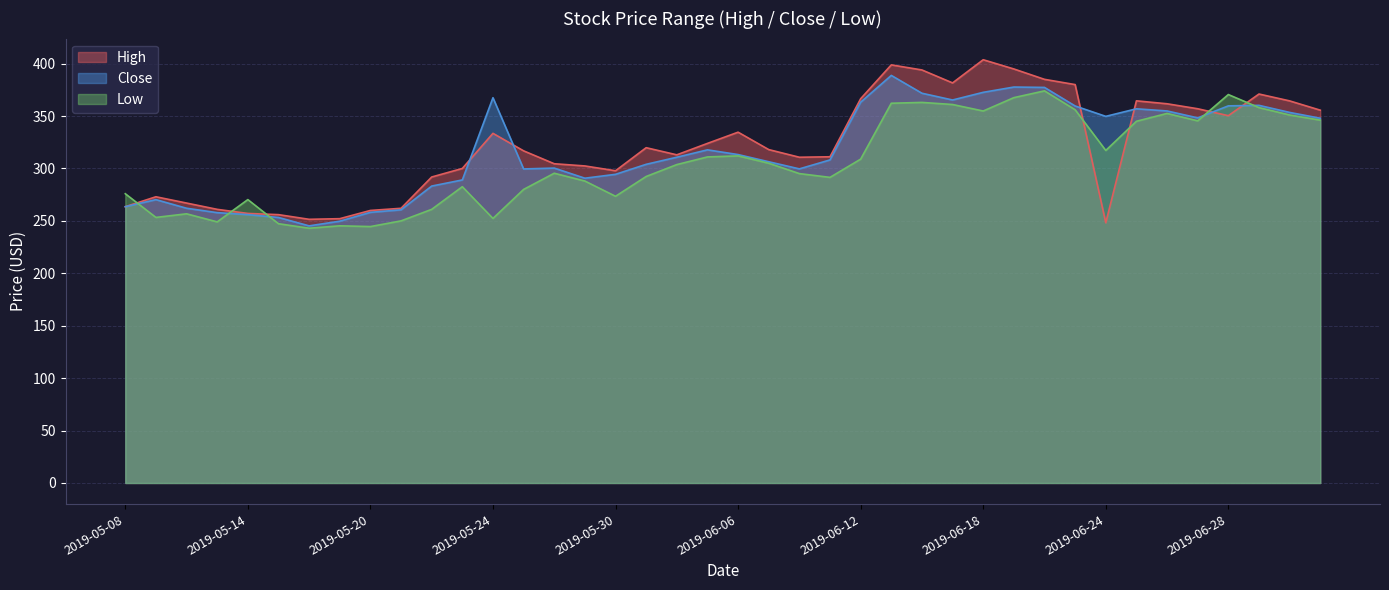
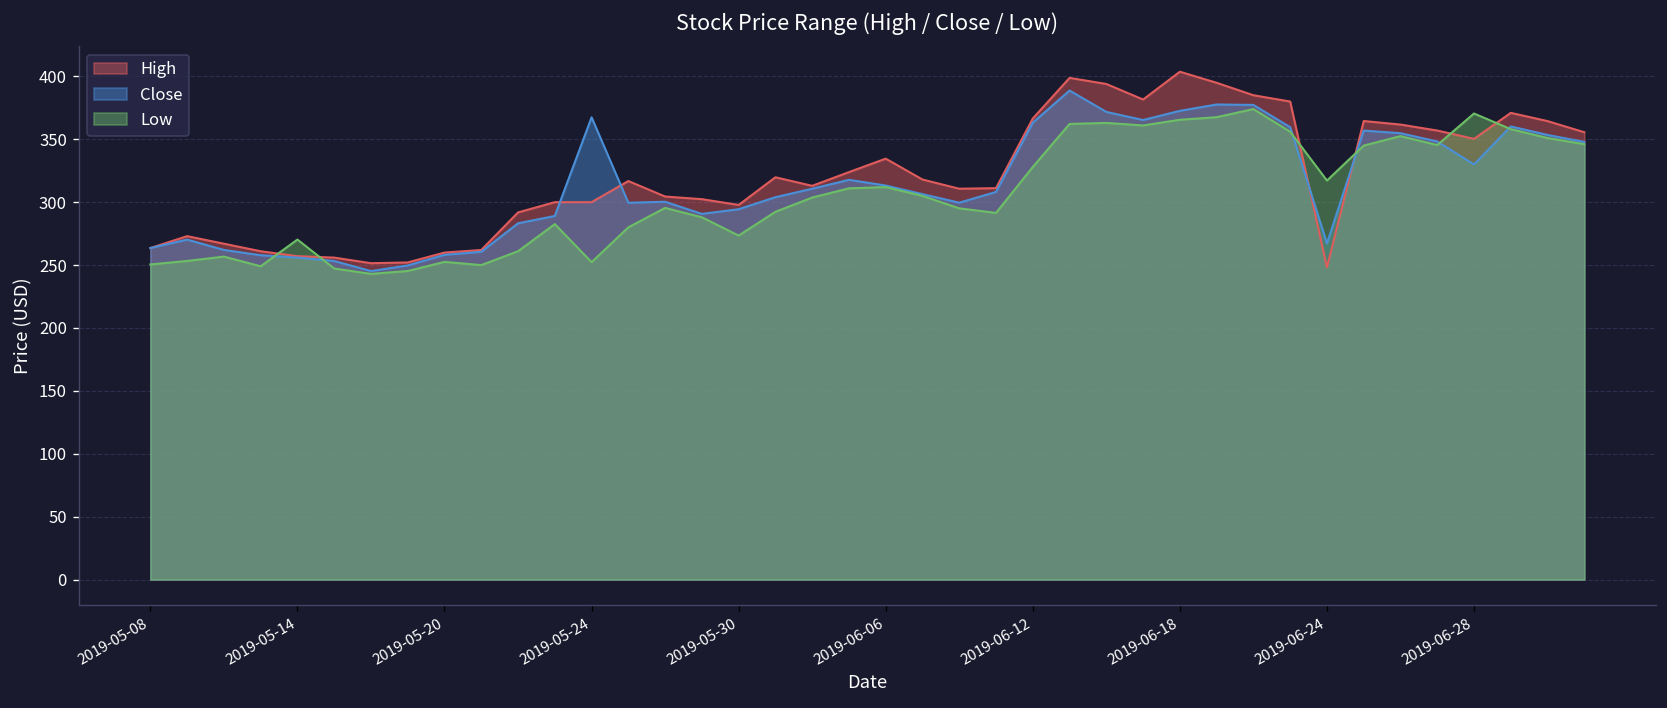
Low, 2019-05-08: 276 -> 251
Low, 2019-05-20: 245 -> 253
High, 2019-05-24: 334 -> 300
Low, 2019-06-12: 309 -> 328
Low, 2019-06-18: 355 -> 366
Close, 2019-06-24: 350 -> 267
Close, 2019-06-28: 360 -> 330
